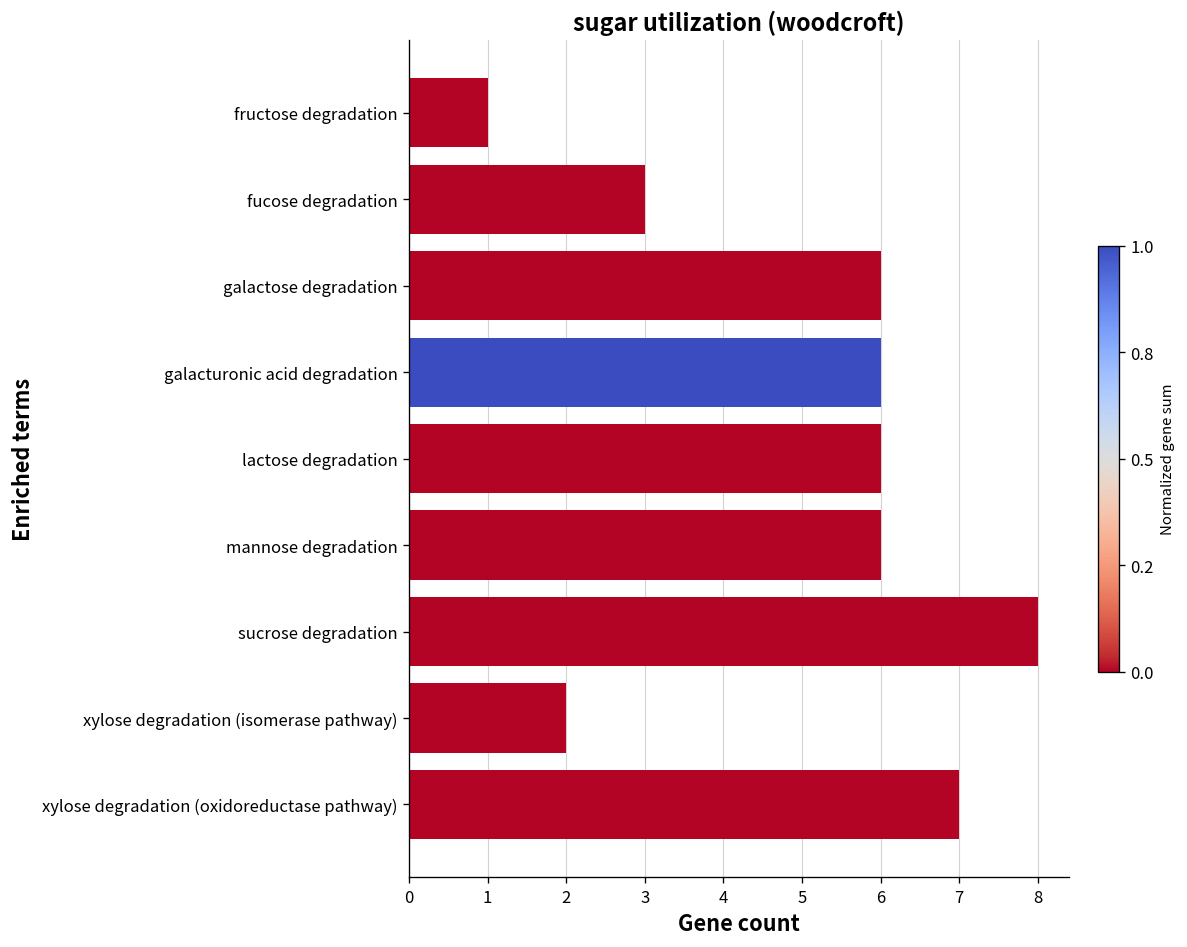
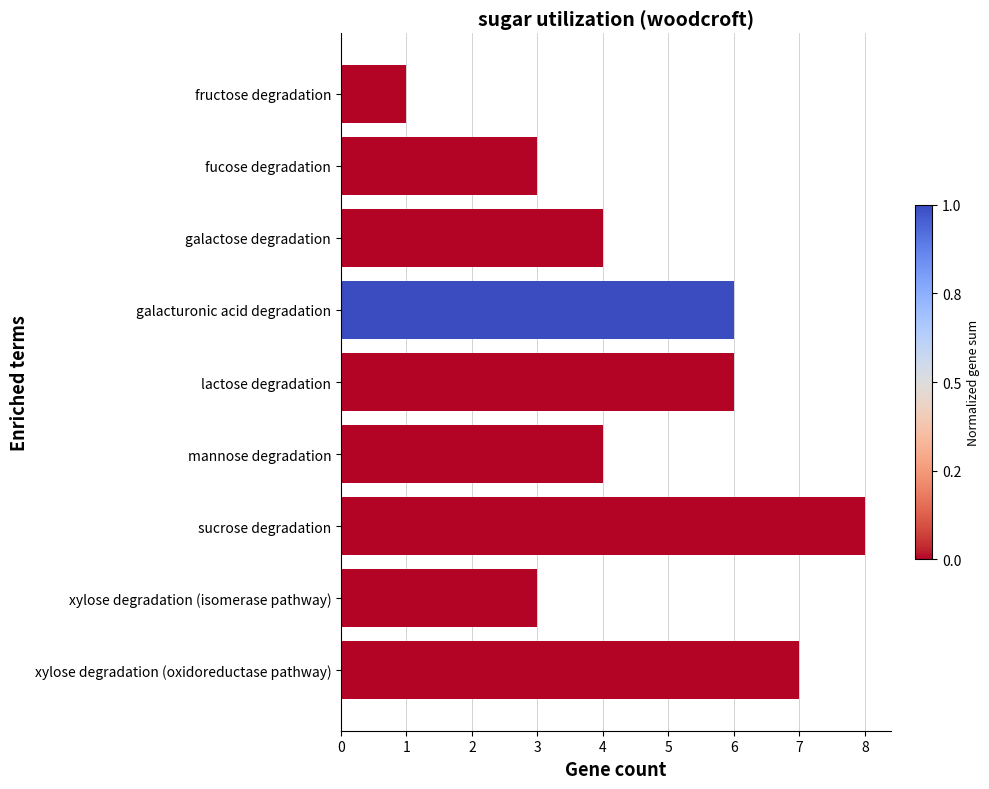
galactose degradation: 6 -> 4
mannose degradation: 6 -> 4
xylose degradation (isomerase pathway): 2 -> 3
